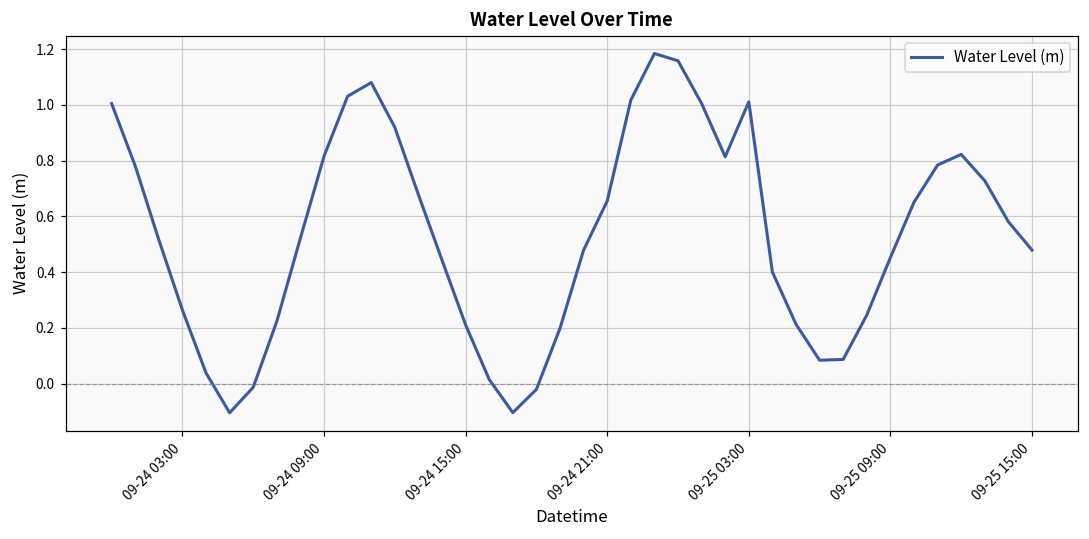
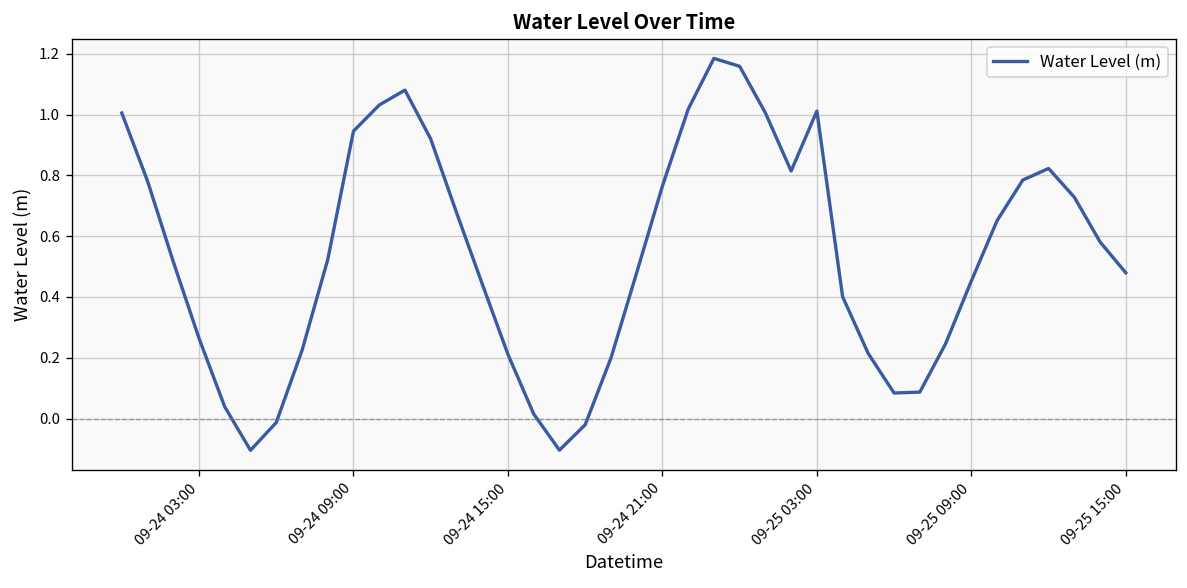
09-24 09:00: 0.82 -> 0.95
09-24 21:00: 0.66 -> 0.76
